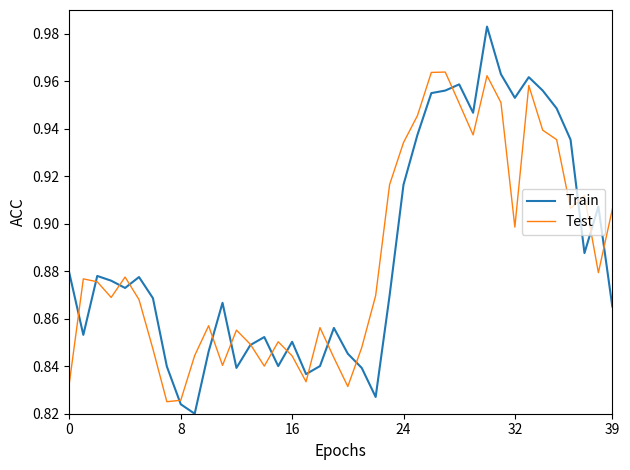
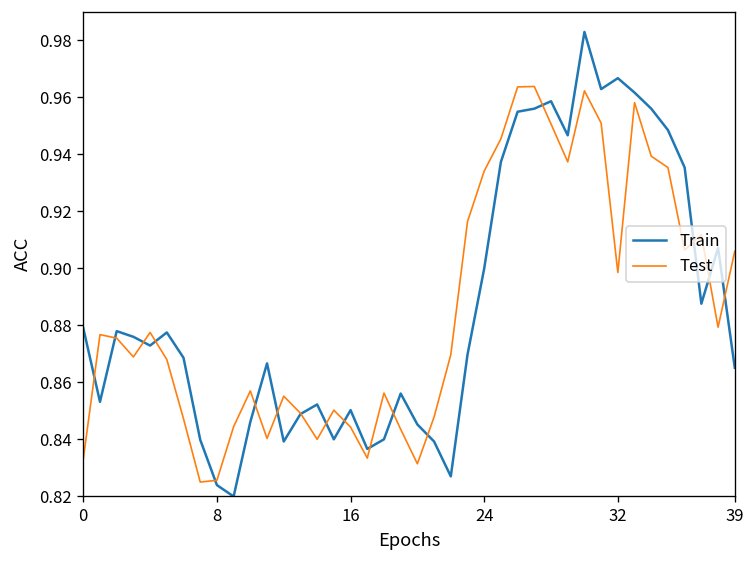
Train, 24: 0.916 -> 0.900
Train, 32: 0.953 -> 0.967
